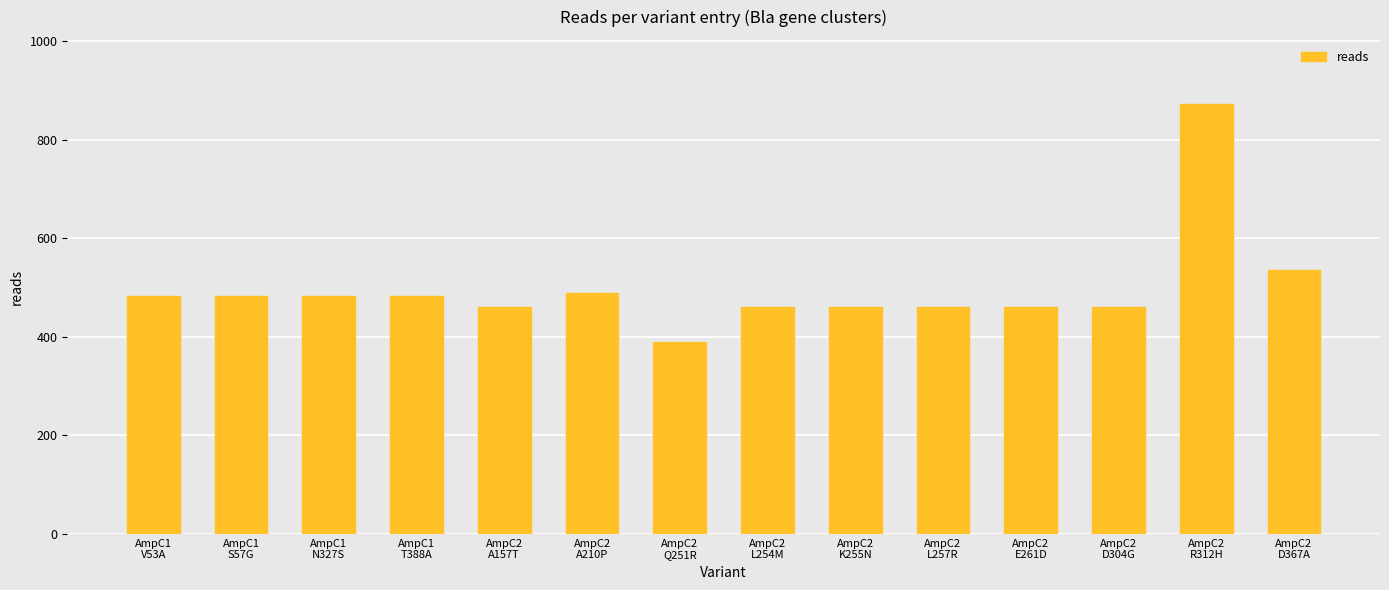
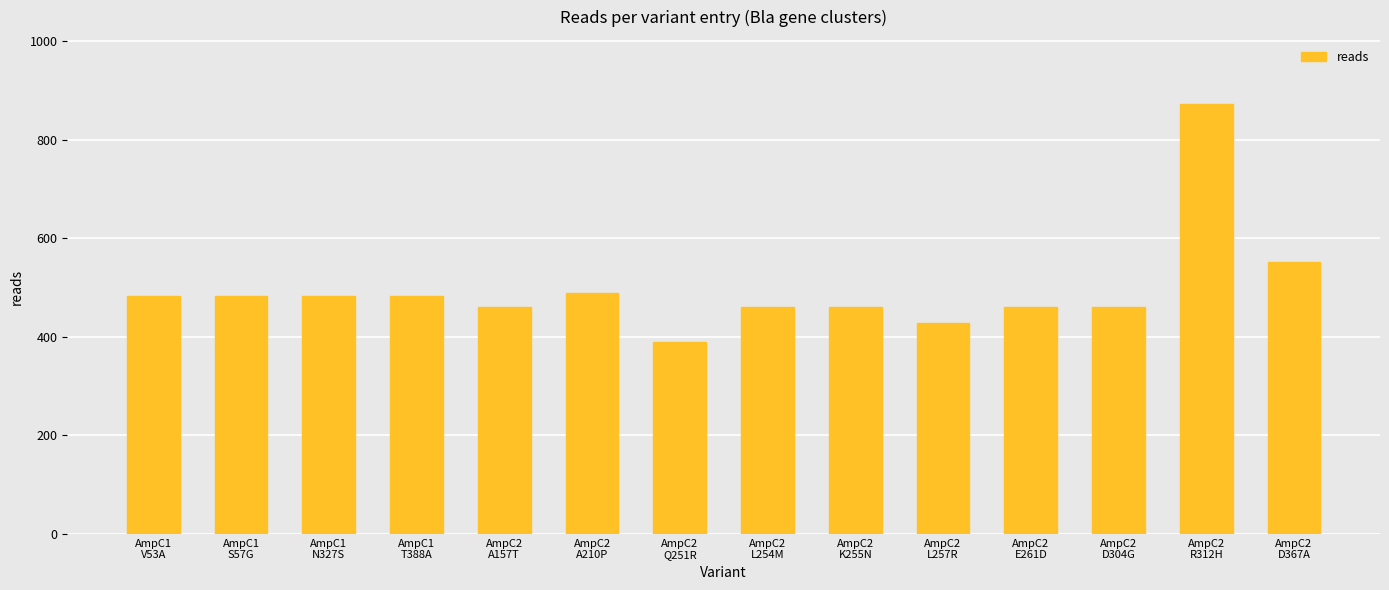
AmpC2 L257R: 460 -> 430
AmpC2 D367A: 540 -> 550
